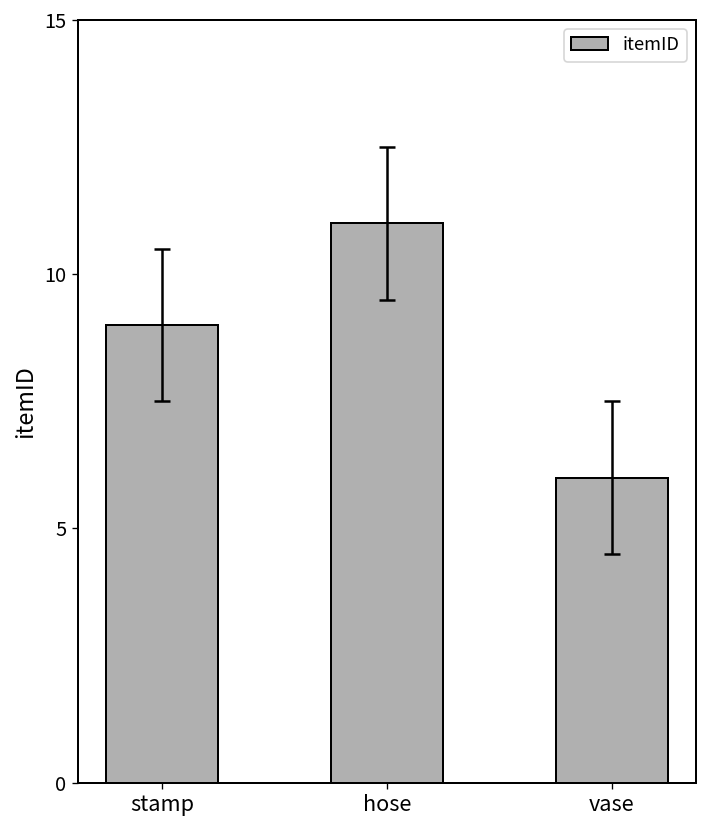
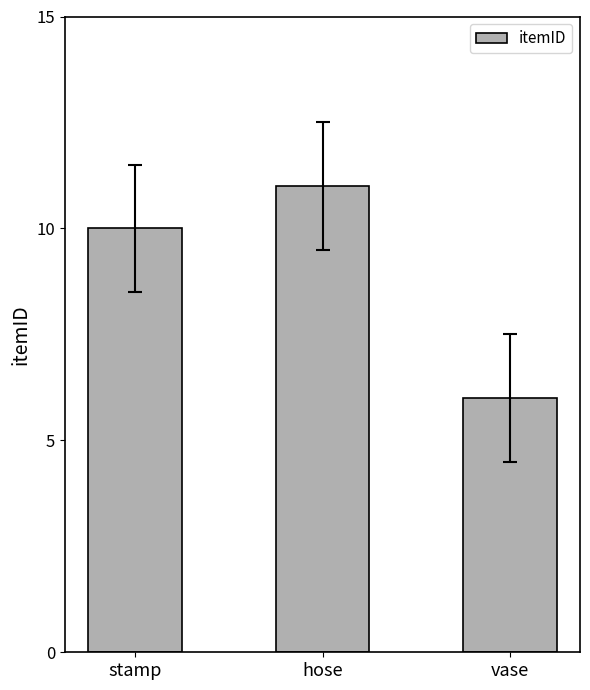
itemID, stamp: 9 -> 10
